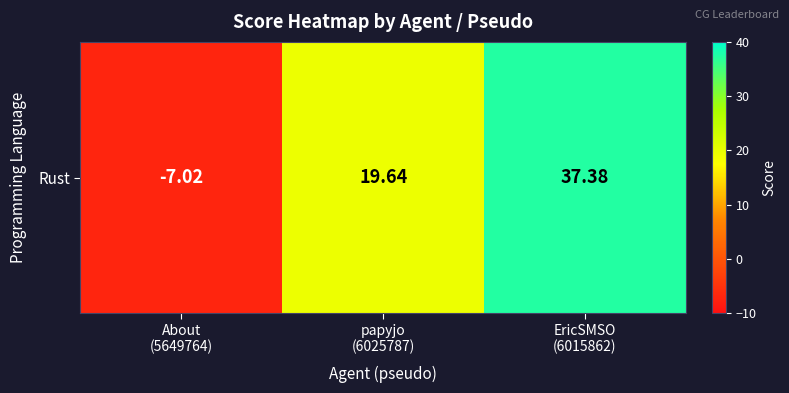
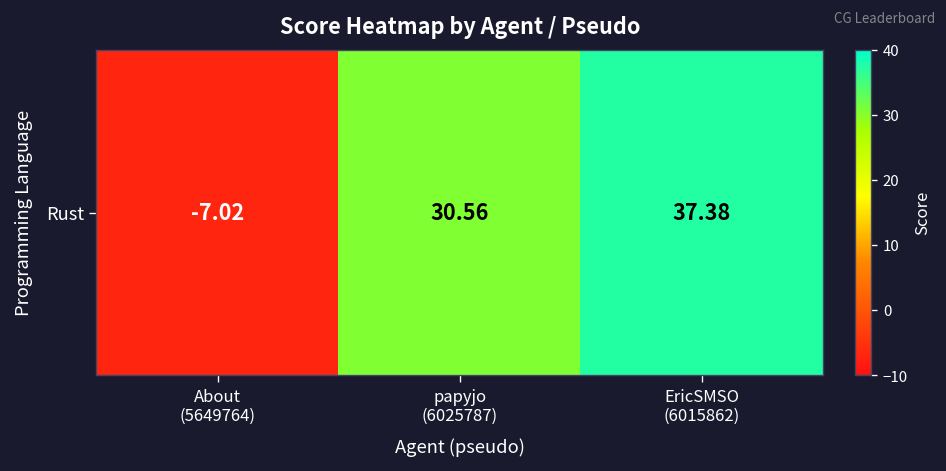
Rust, papyjo (6025787): 19.64 -> 30.56
